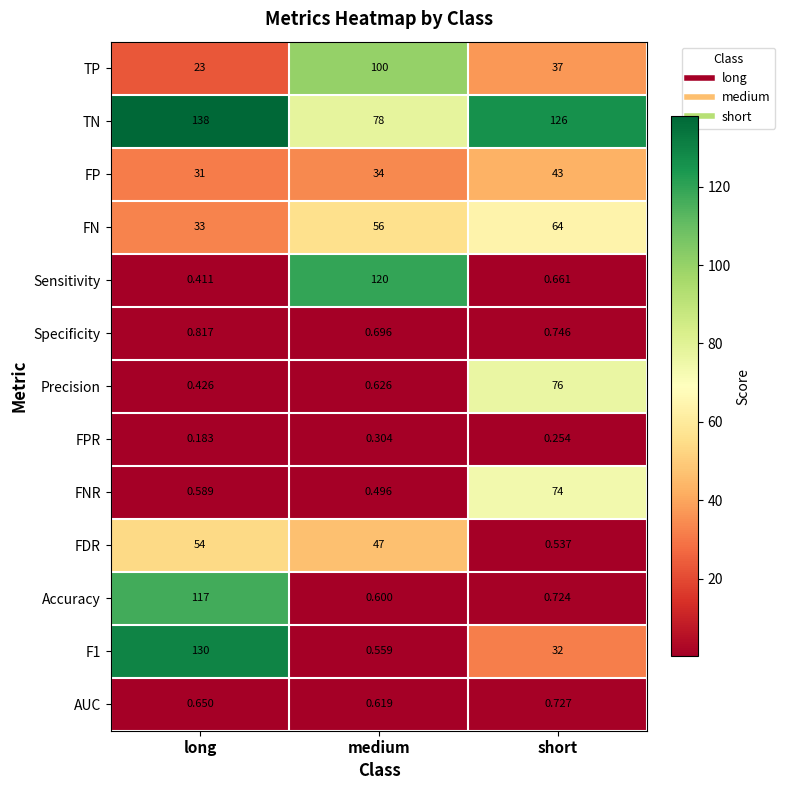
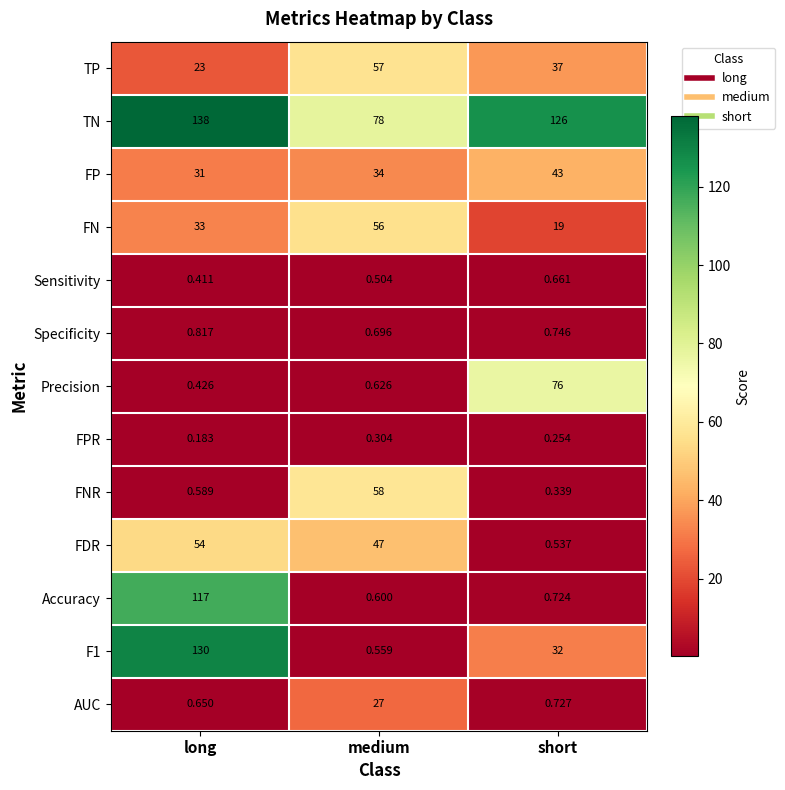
TP, medium: 100 -> 57
FN, short: 64 -> 19
Sensitivity, medium: 120 -> 0.504
FNR, medium: 0.496 -> 58
FNR, short: 74 -> 0.339
AUC, medium: 0.619 -> 27
